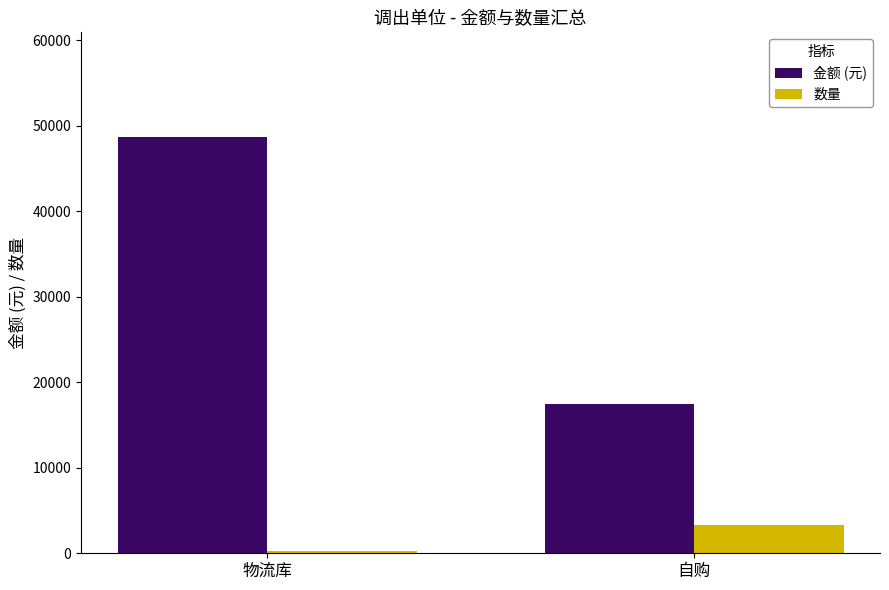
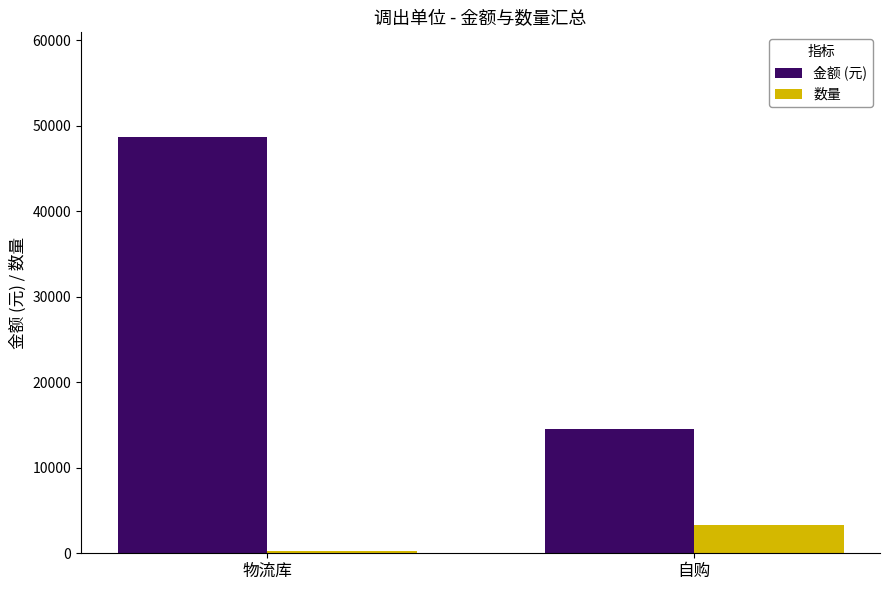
金额 (元), 自购: 18000 -> 15000
